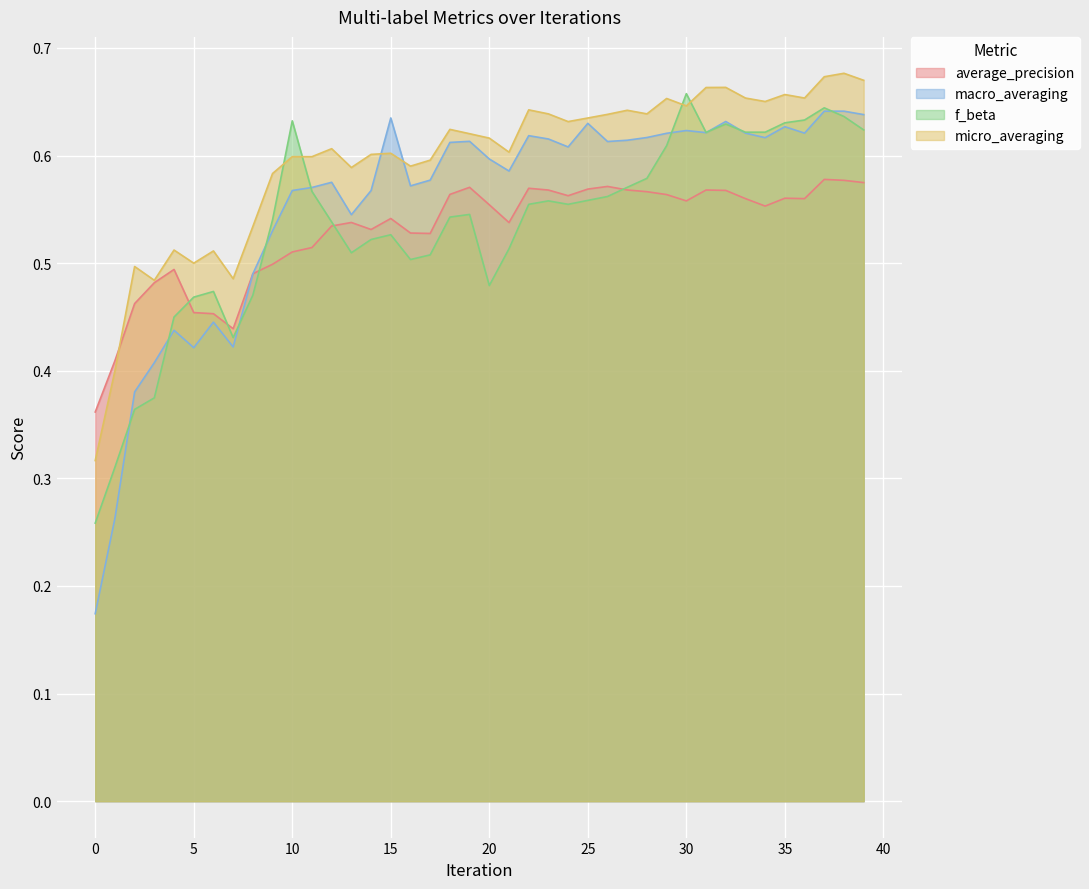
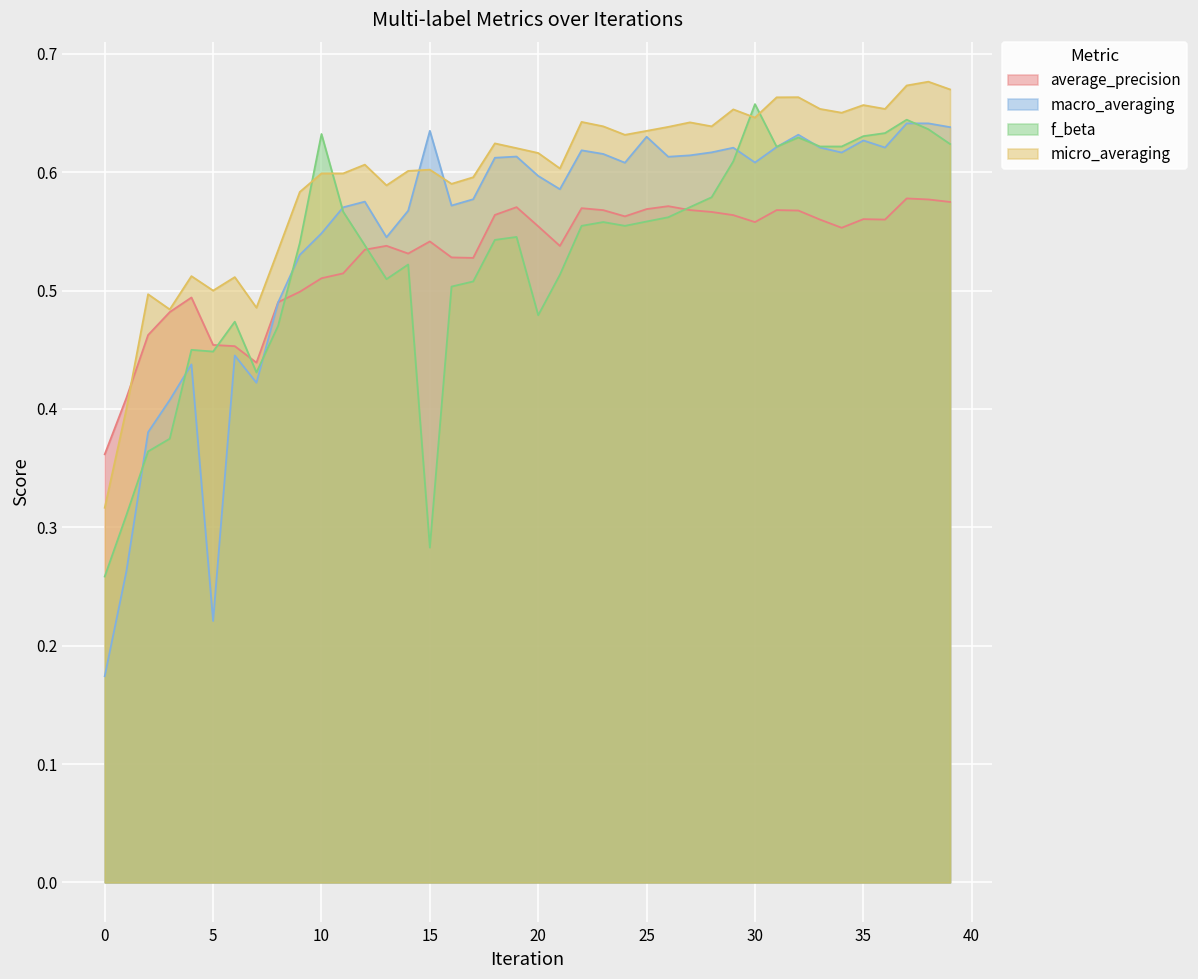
macro_averaging, 5: 0.421 -> 0.221
f_beta, 5: 0.468 -> 0.448
macro_averaging, 10: 0.568 -> 0.548
f_beta, 15: 0.526 -> 0.283
macro_averaging, 30: 0.623 -> 0.608
